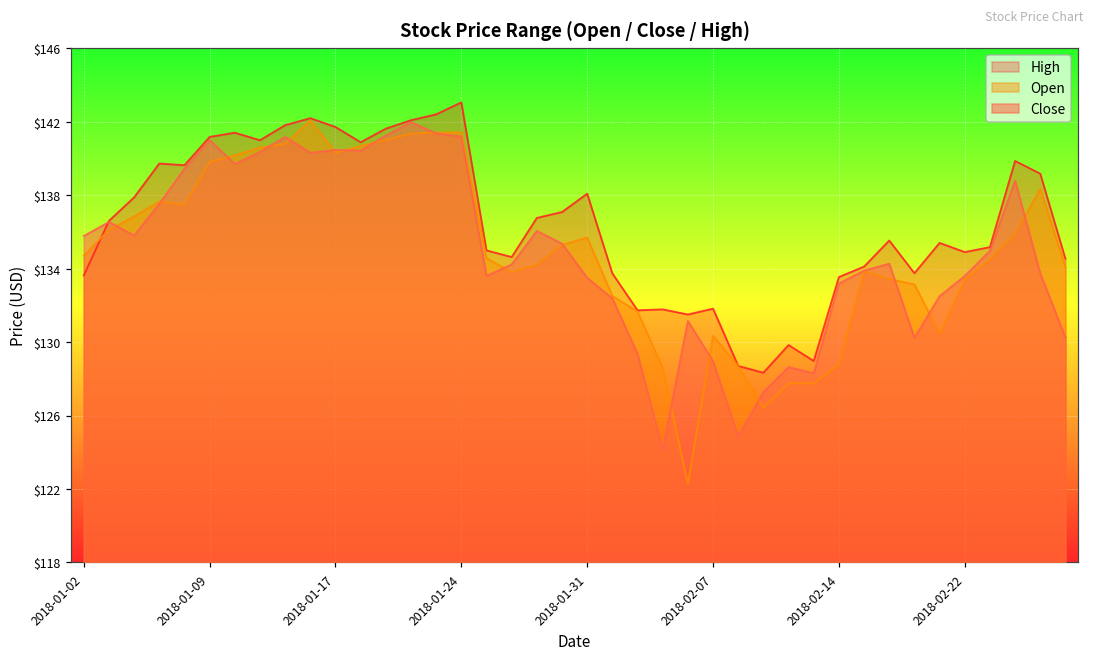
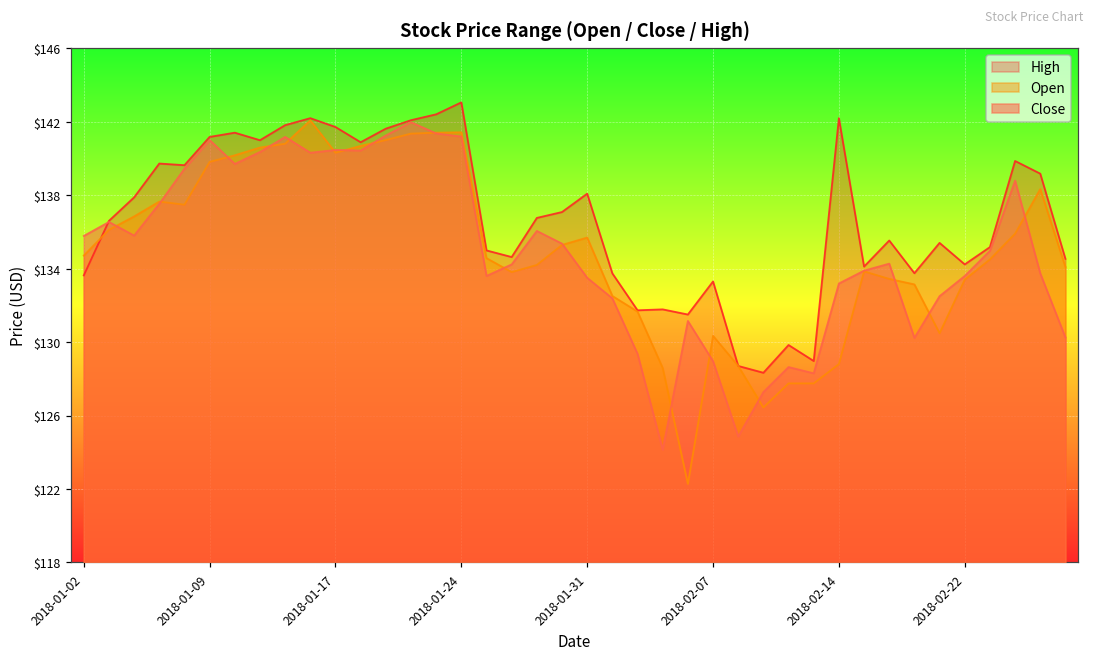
High, 2018-02-07: $131.8 -> $133.3
High, 2018-02-14: $133.5 -> $142.2
High, 2018-02-22: $134.9 -> $134.2
